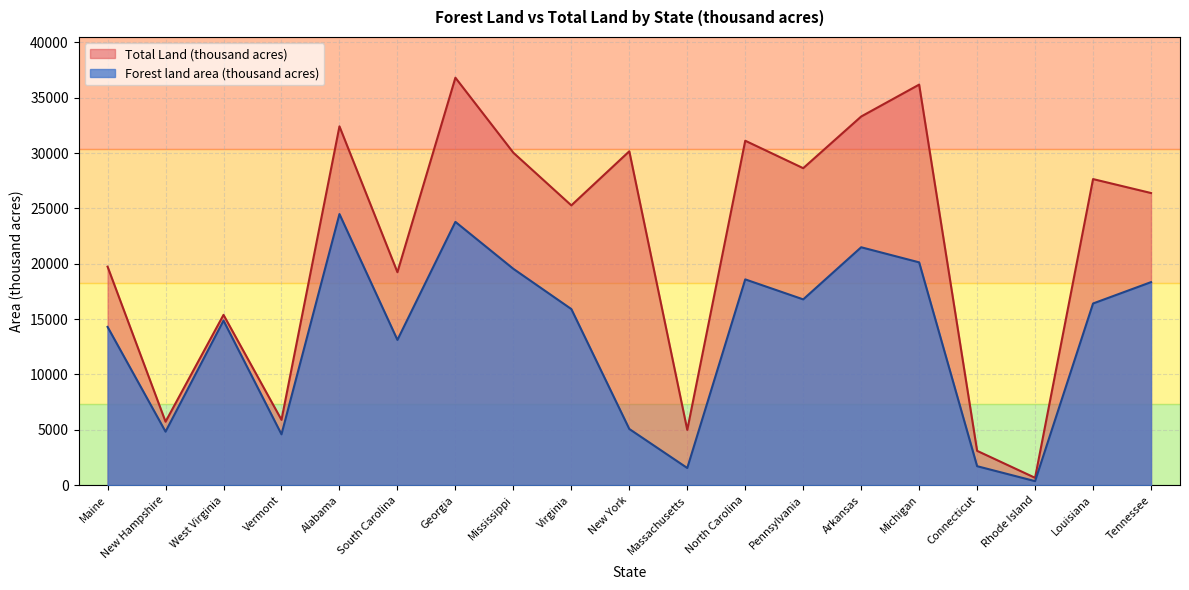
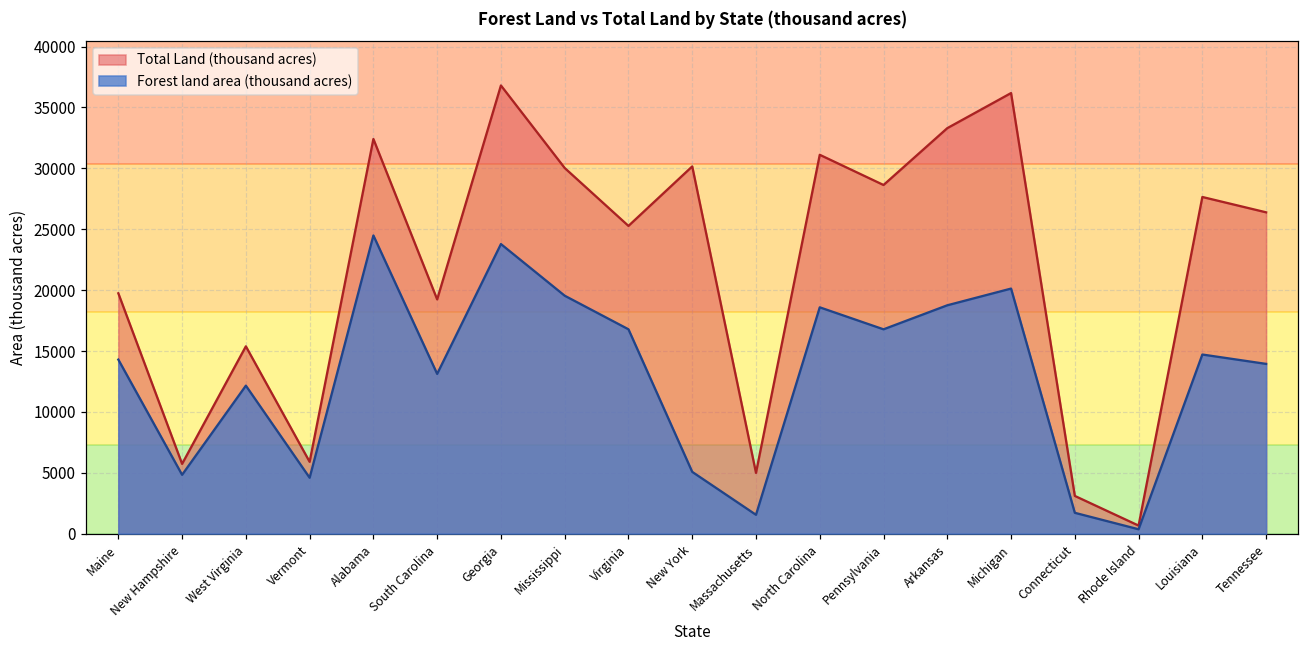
Forest land area (thousand acres), West Virginia: 14900 -> 12200
Forest land area (thousand acres), Virginia: 15900 -> 16800
Forest land area (thousand acres), Arkansas: 21500 -> 18800
Forest land area (thousand acres), Louisiana: 16400 -> 14700
Forest land area (thousand acres), Tennessee: 18300 -> 13900
